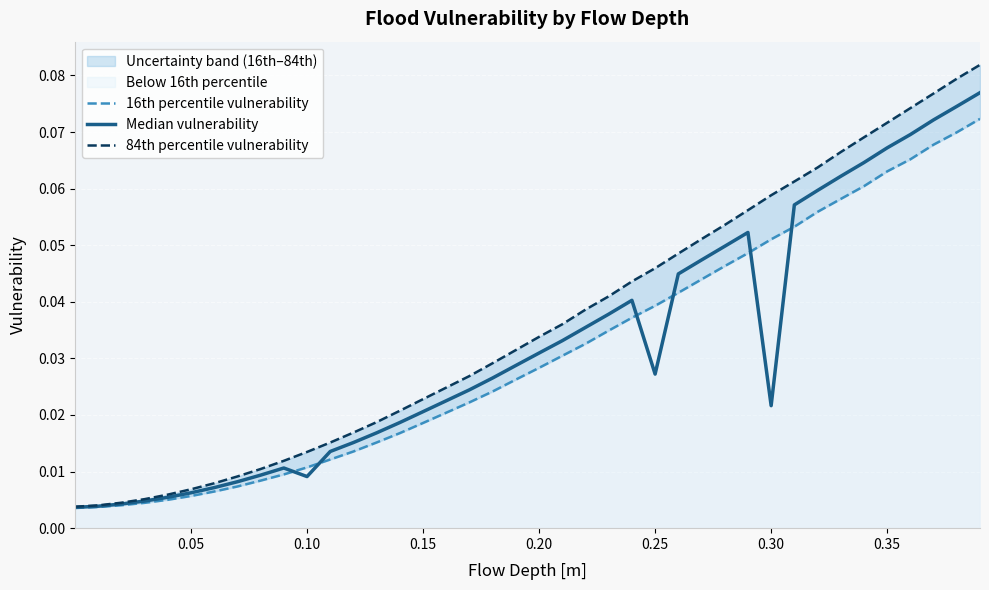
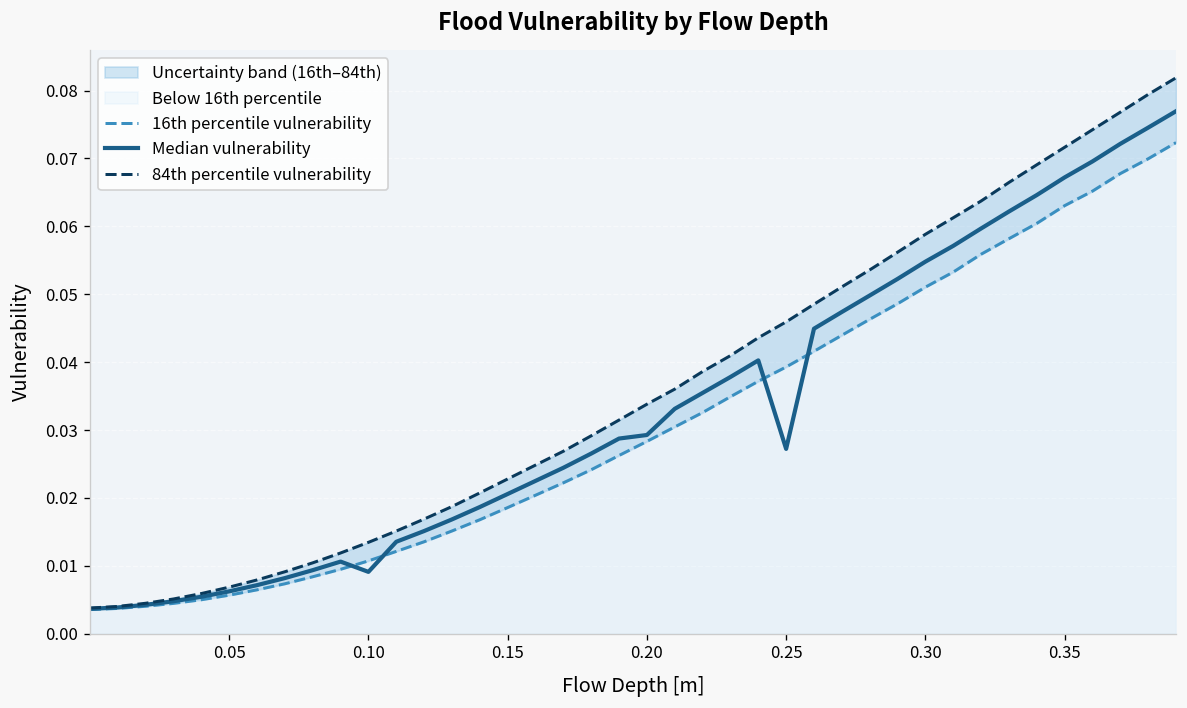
Median vulnerability, 0.20: 0.031 -> 0.029
Median vulnerability, 0.30: 0.022 -> 0.055
